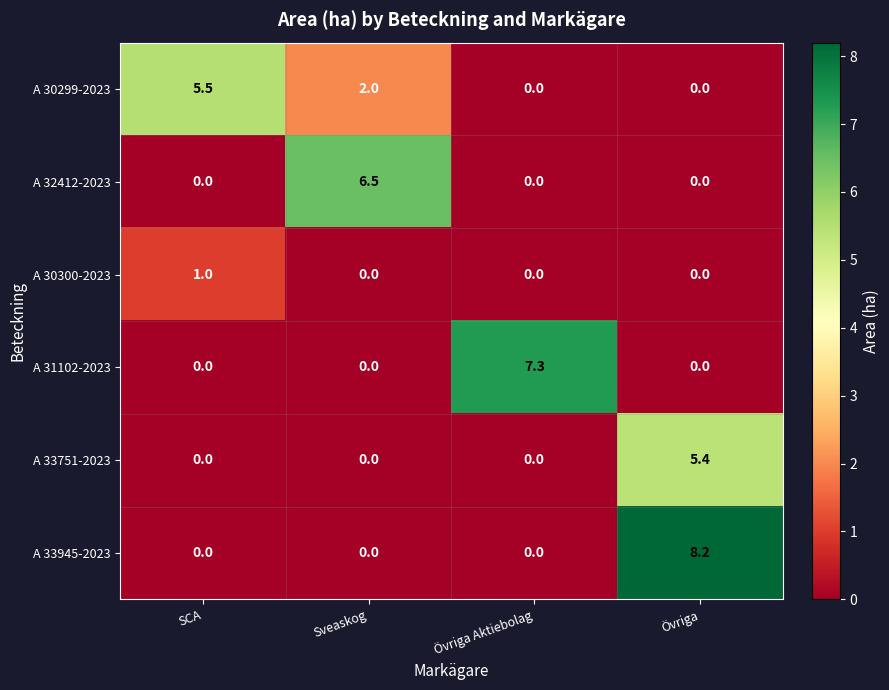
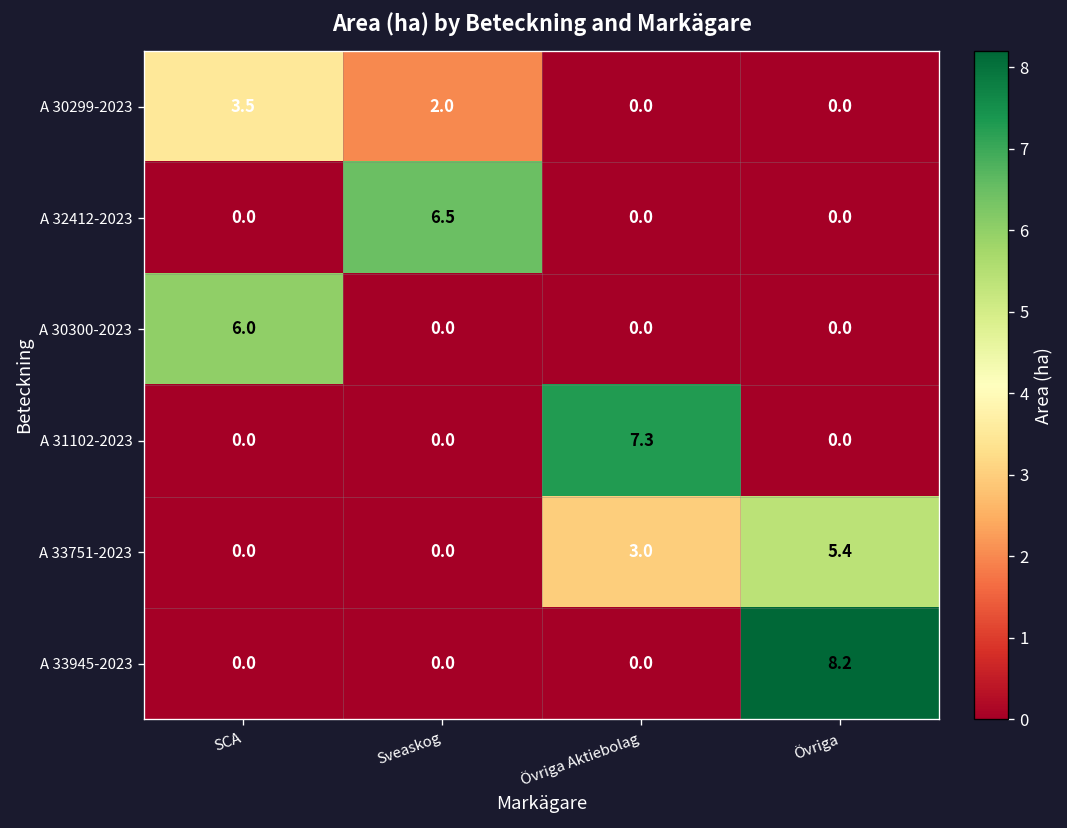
A 30299-2023, SCA: 5.5 -> 3.5
A 30300-2023, SCA: 1.0 -> 6.0
A 33751-2023, Övriga Aktiebolag: 0.0 -> 3.0
